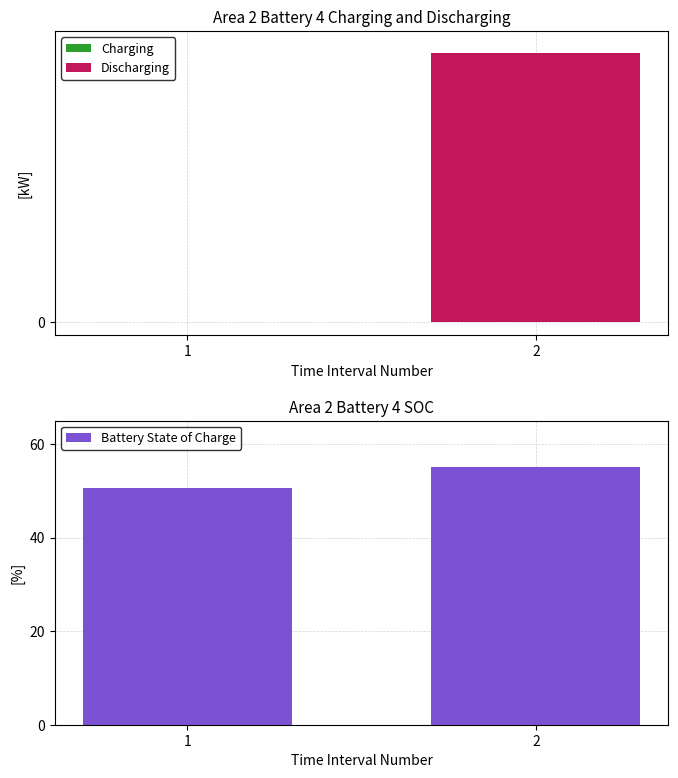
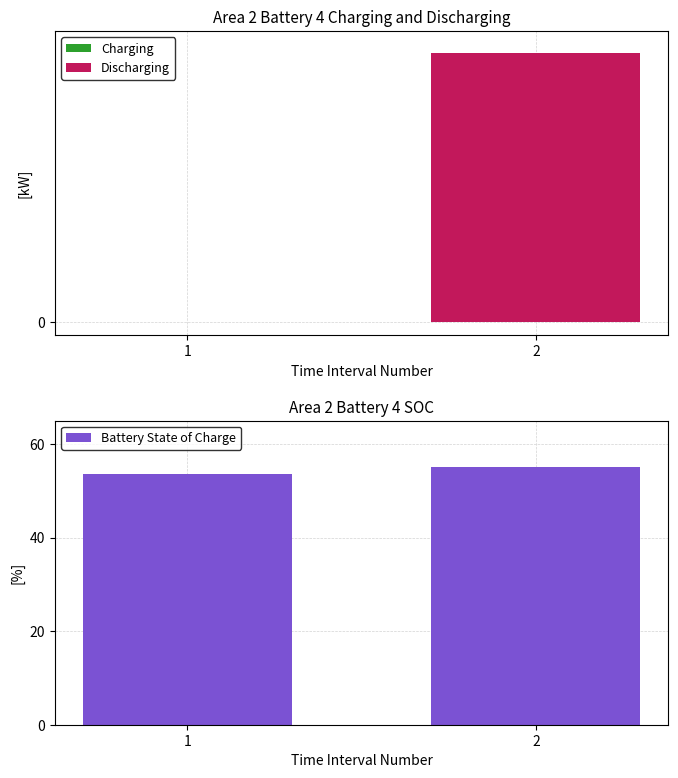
Area 2 Battery 4 SOC, 1: 51 -> 54
